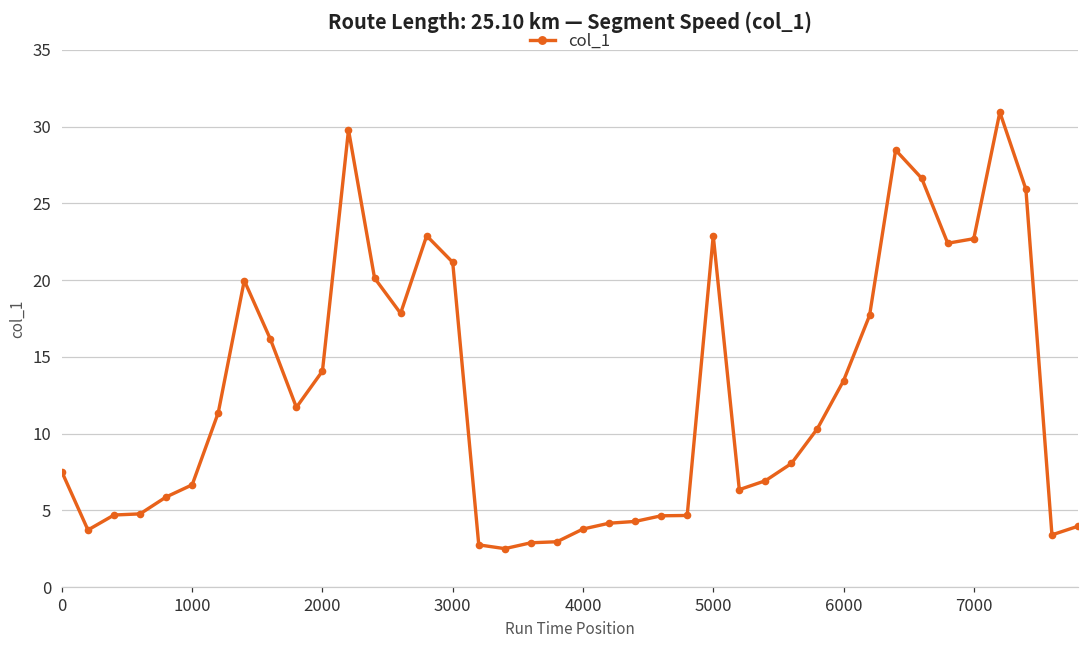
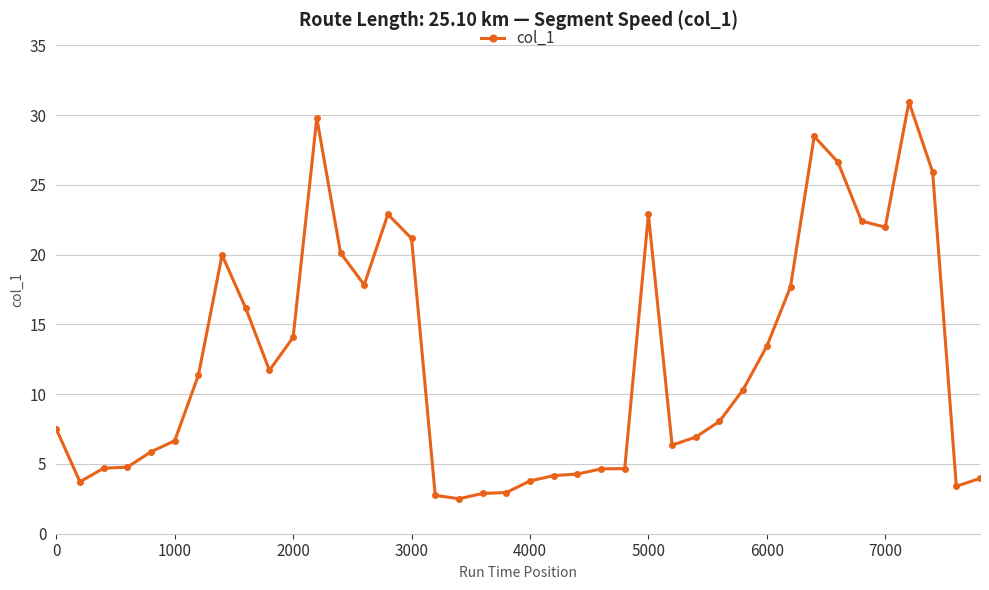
7000: 22.7 -> 22.0
